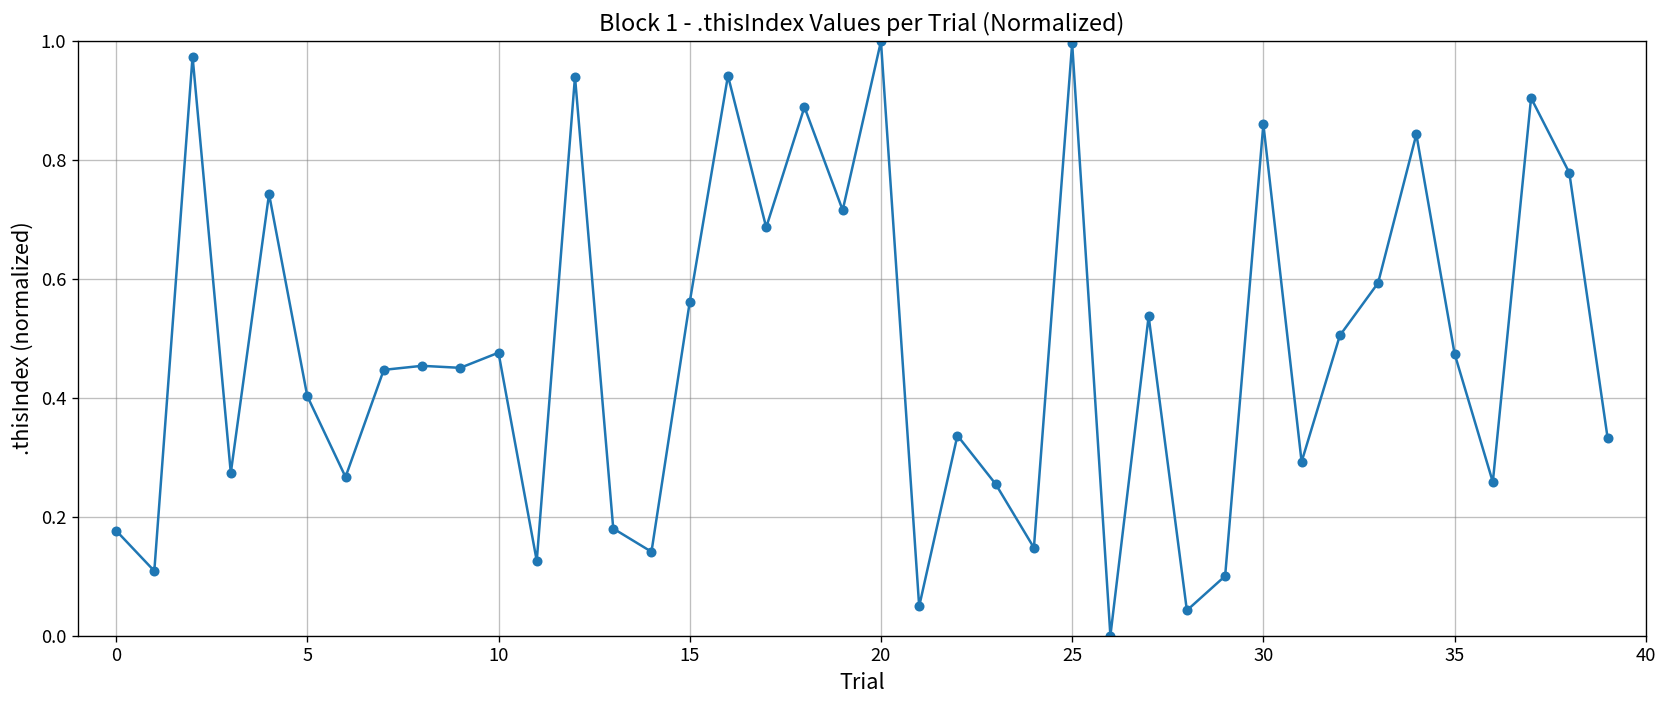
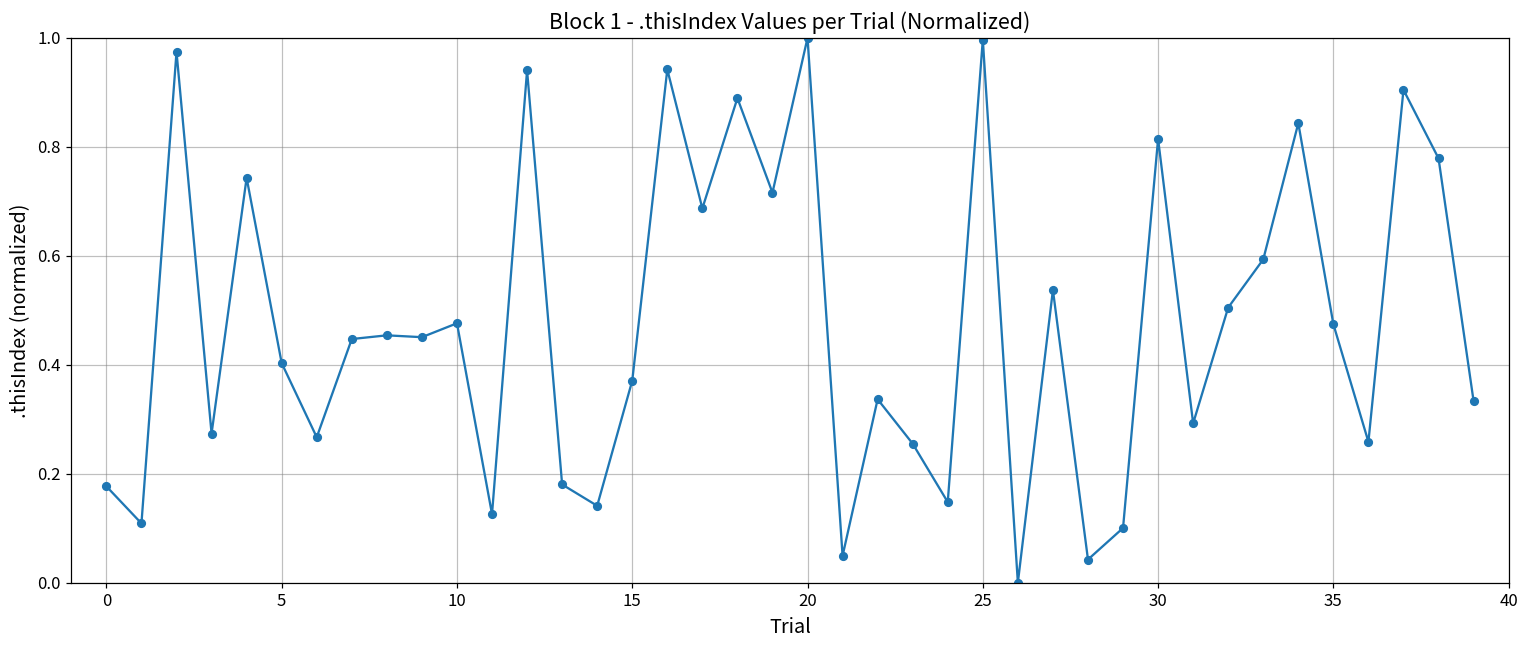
15: 0.56 -> 0.37
30: 0.86 -> 0.81
